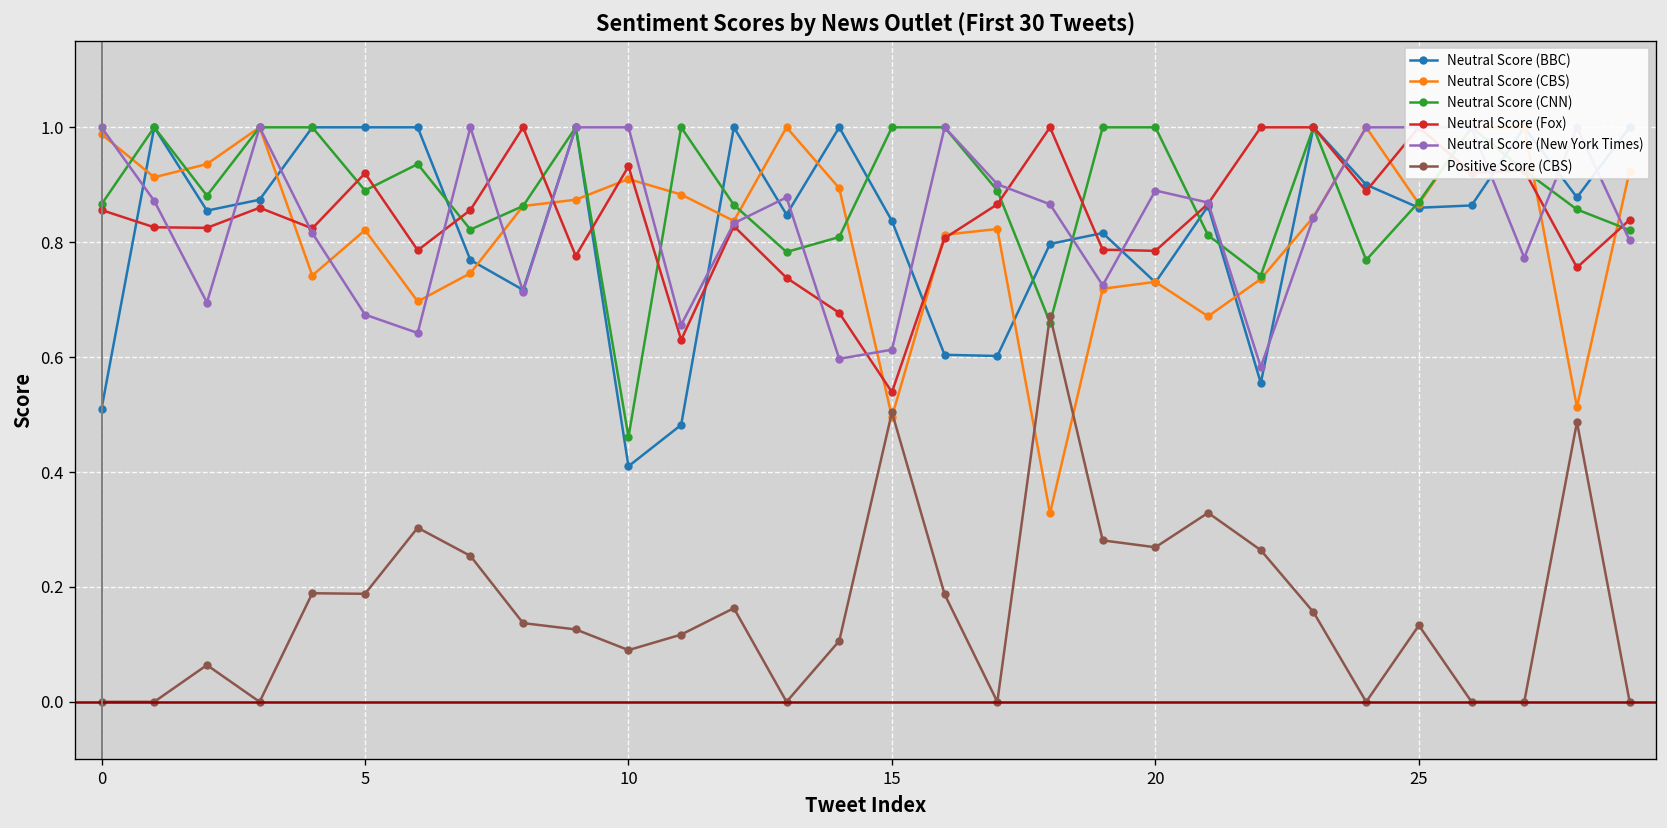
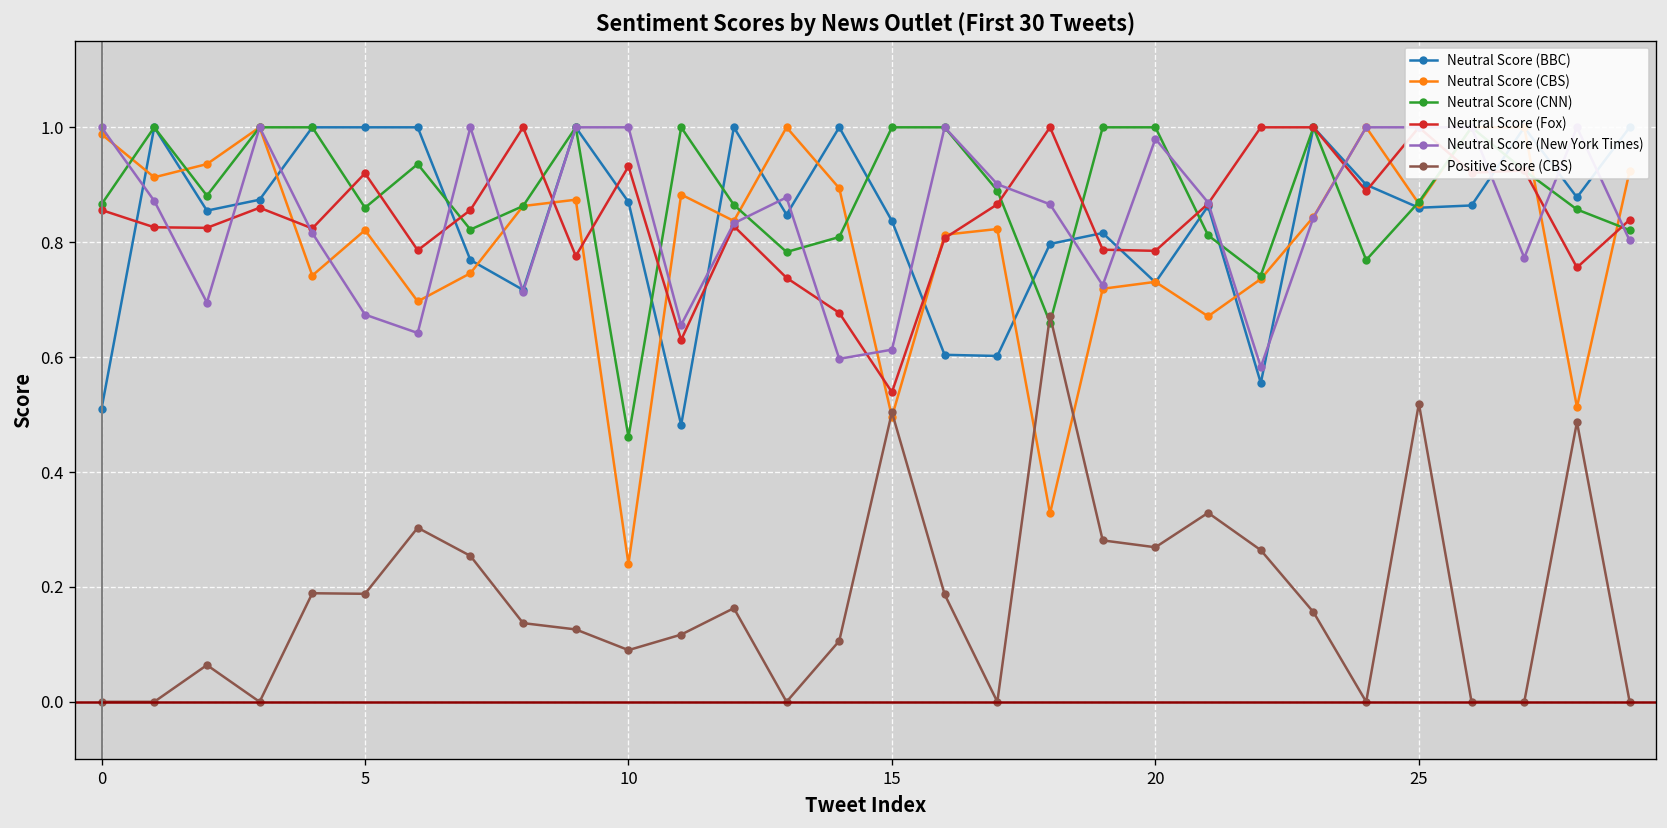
Neutral Score (CNN), 5: 0.89 -> 0.86
Neutral Score (BBC), 10: 0.41 -> 0.87
Neutral Score (CBS), 10: 0.91 -> 0.24
Neutral Score (New York Times), 20: 0.89 -> 0.98
Positive Score (CBS), 25: 0.13 -> 0.52
